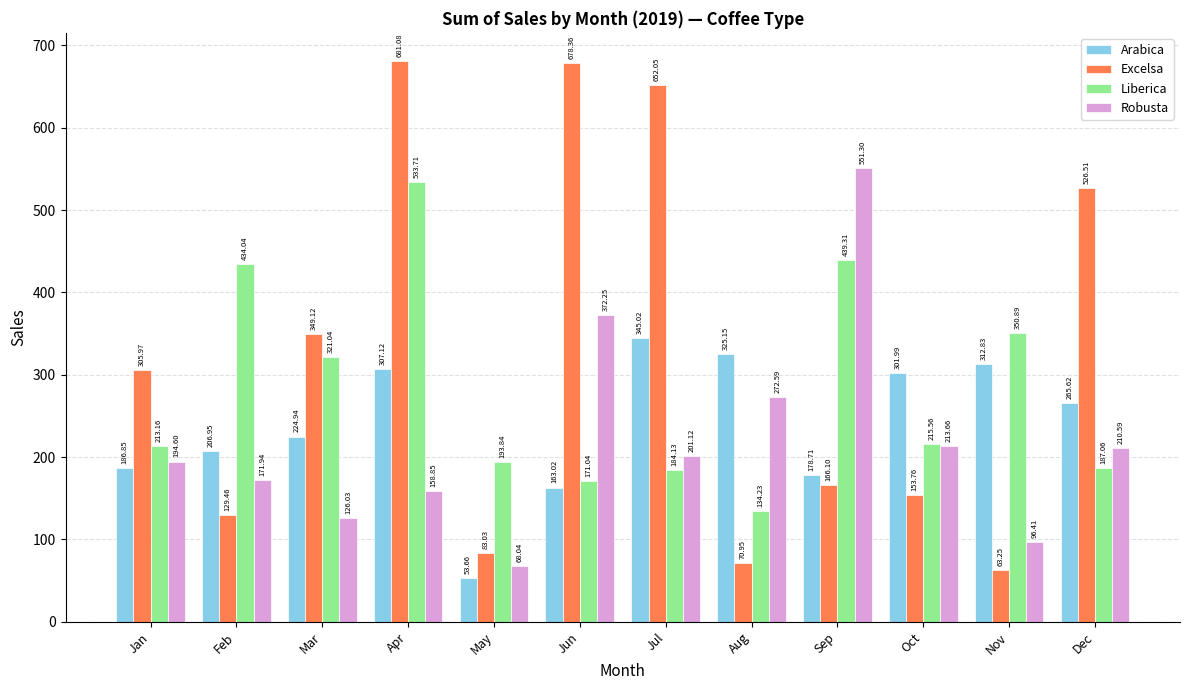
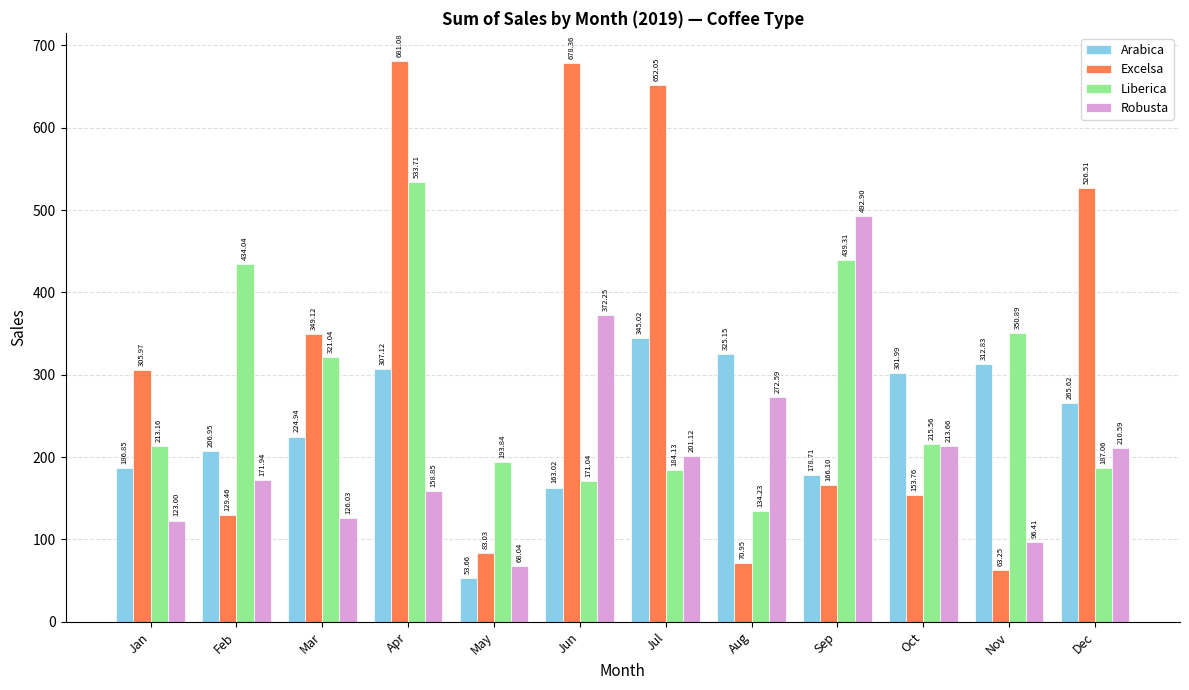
Robusta, Jan: 194.60 -> 123.00
Robusta, Sep: 551.30 -> 492.90
